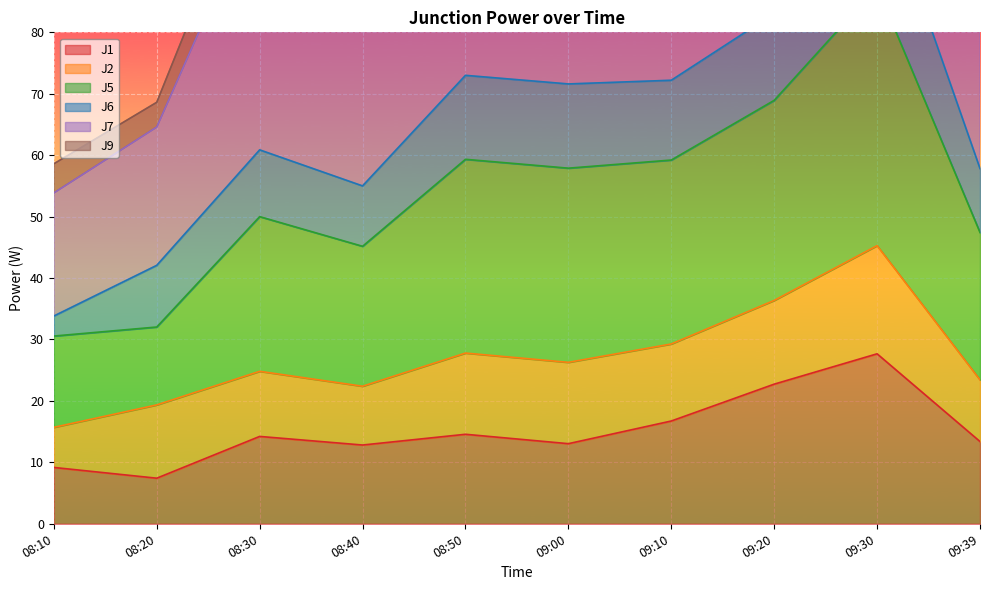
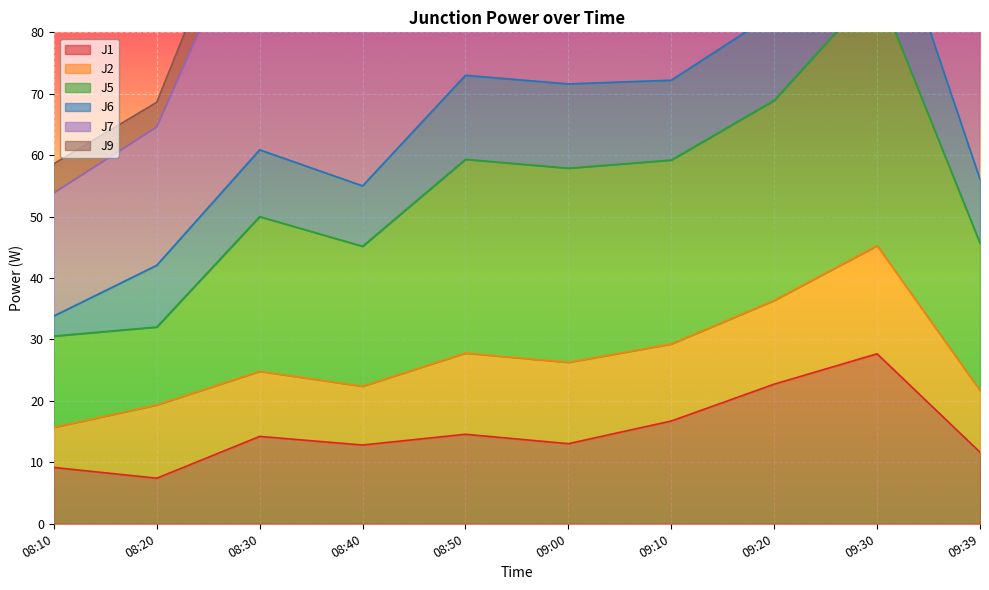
J1, 09:39: 13 -> 12
